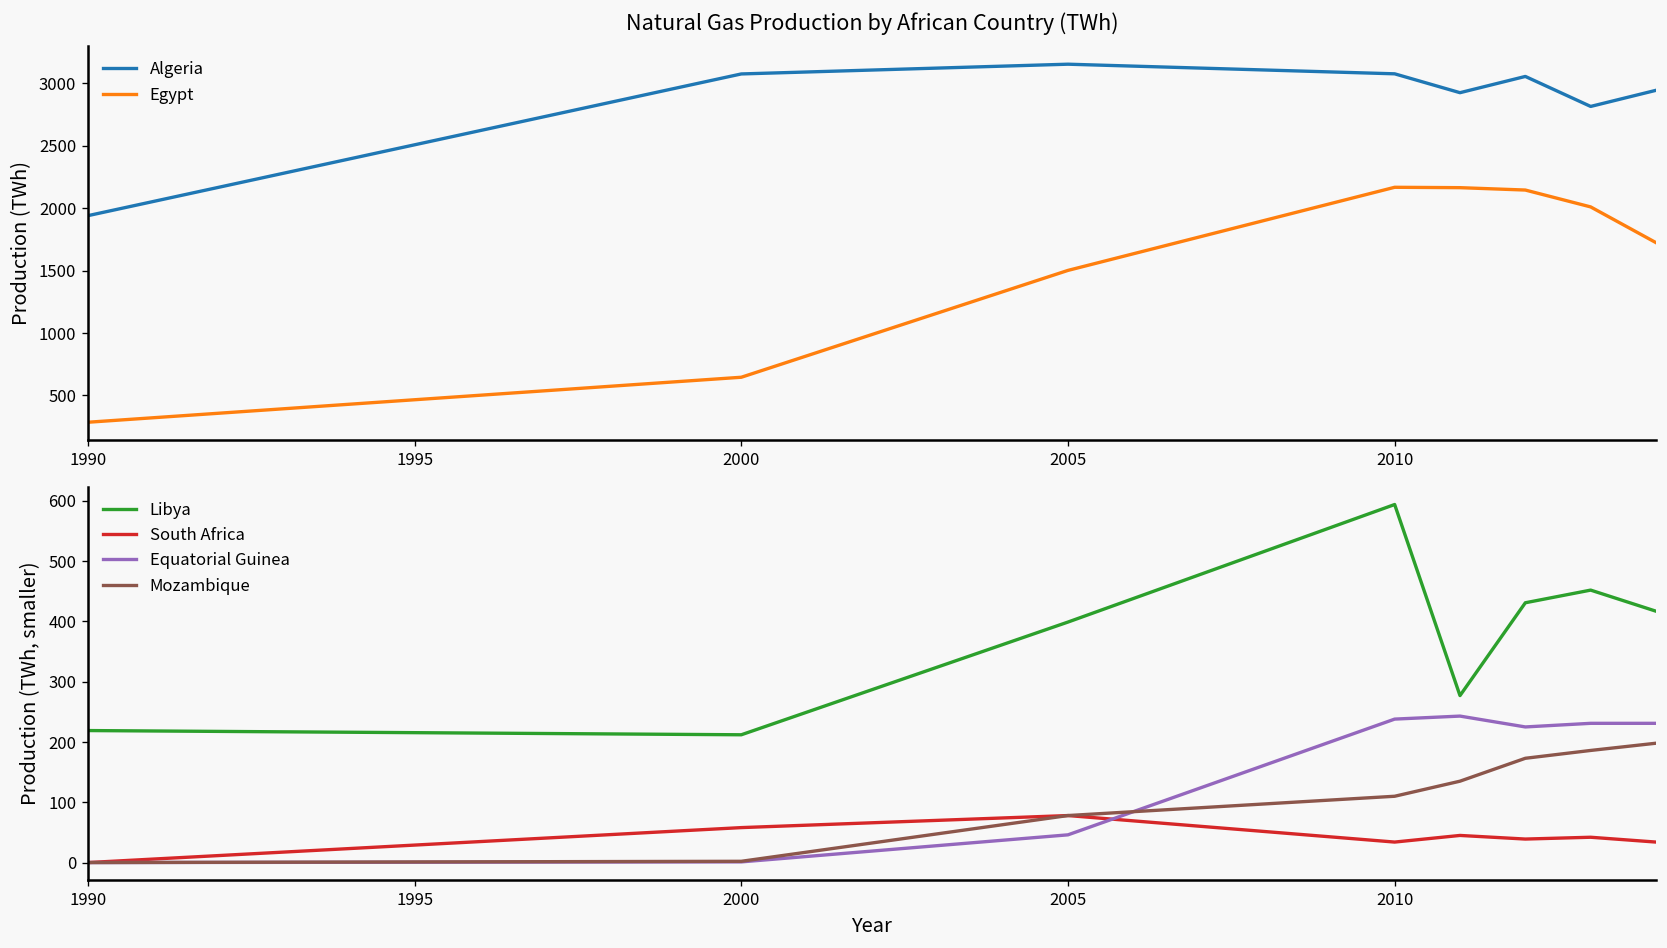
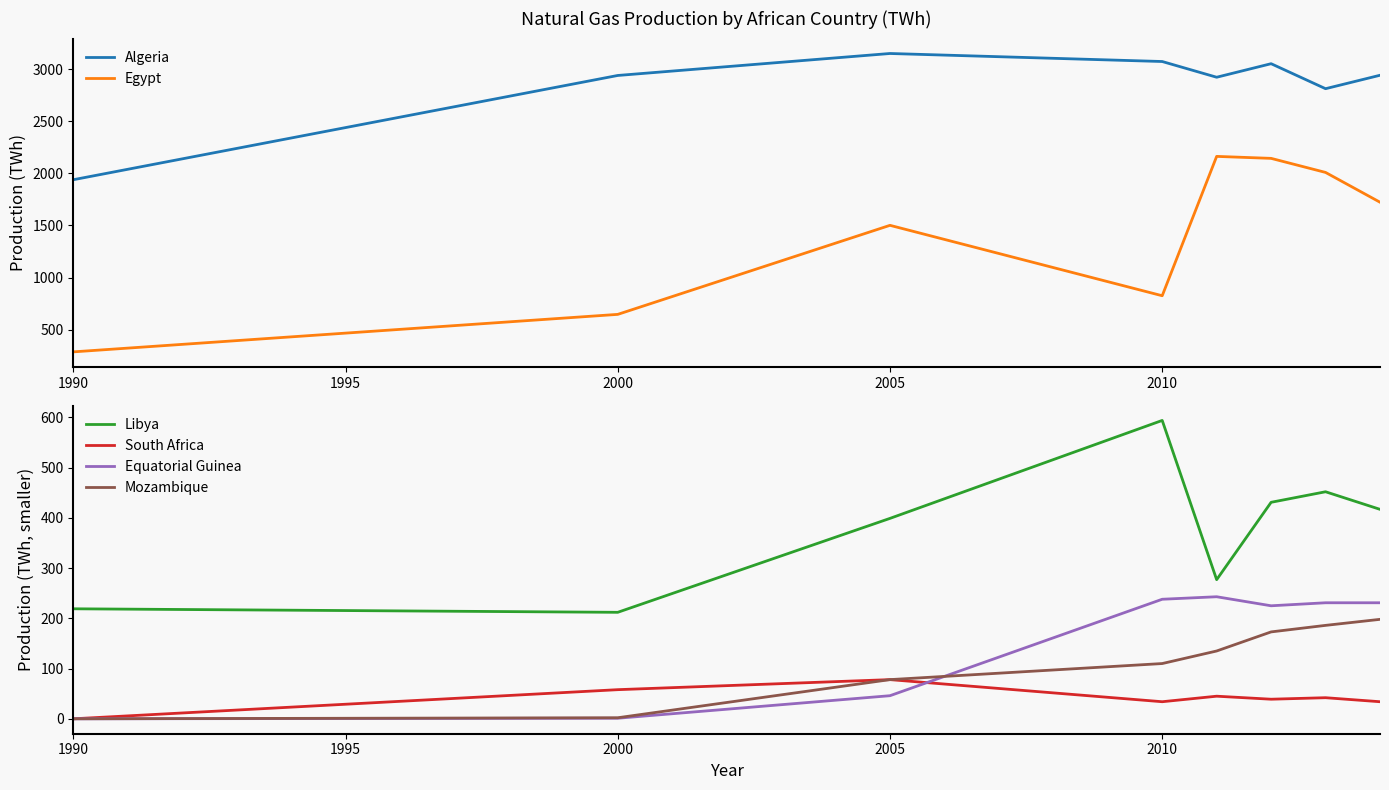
Natural Gas Production by African Country (TWh), Algeria, 2000: 3070 -> 2940
Natural Gas Production by African Country (TWh), Egypt, 2010: 2170 -> 830
